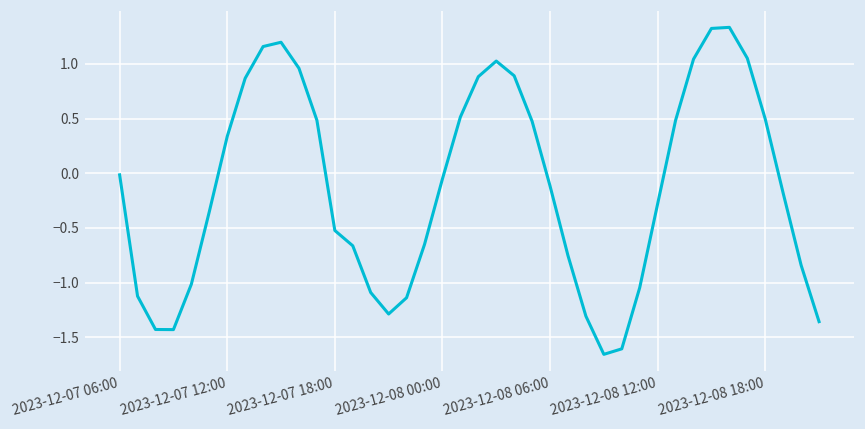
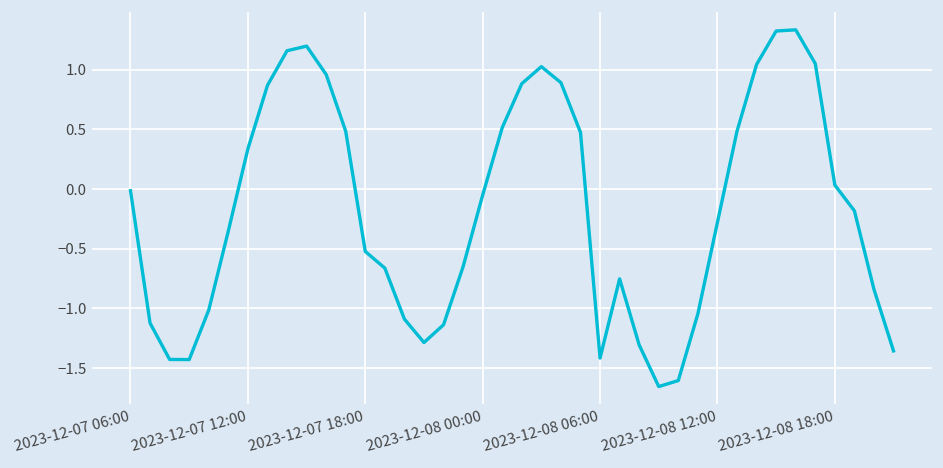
2023-12-08 06:00: -0.1 -> -1.4
2023-12-08 18:00: 0.5 -> 0.0
